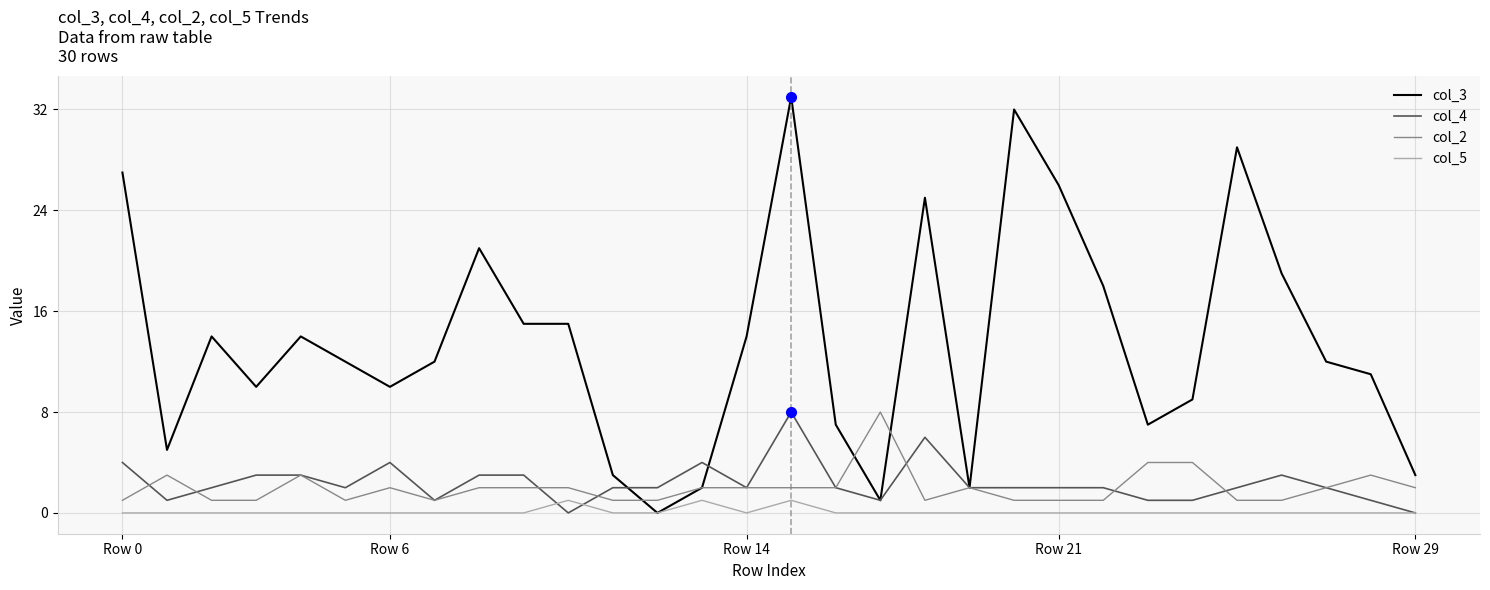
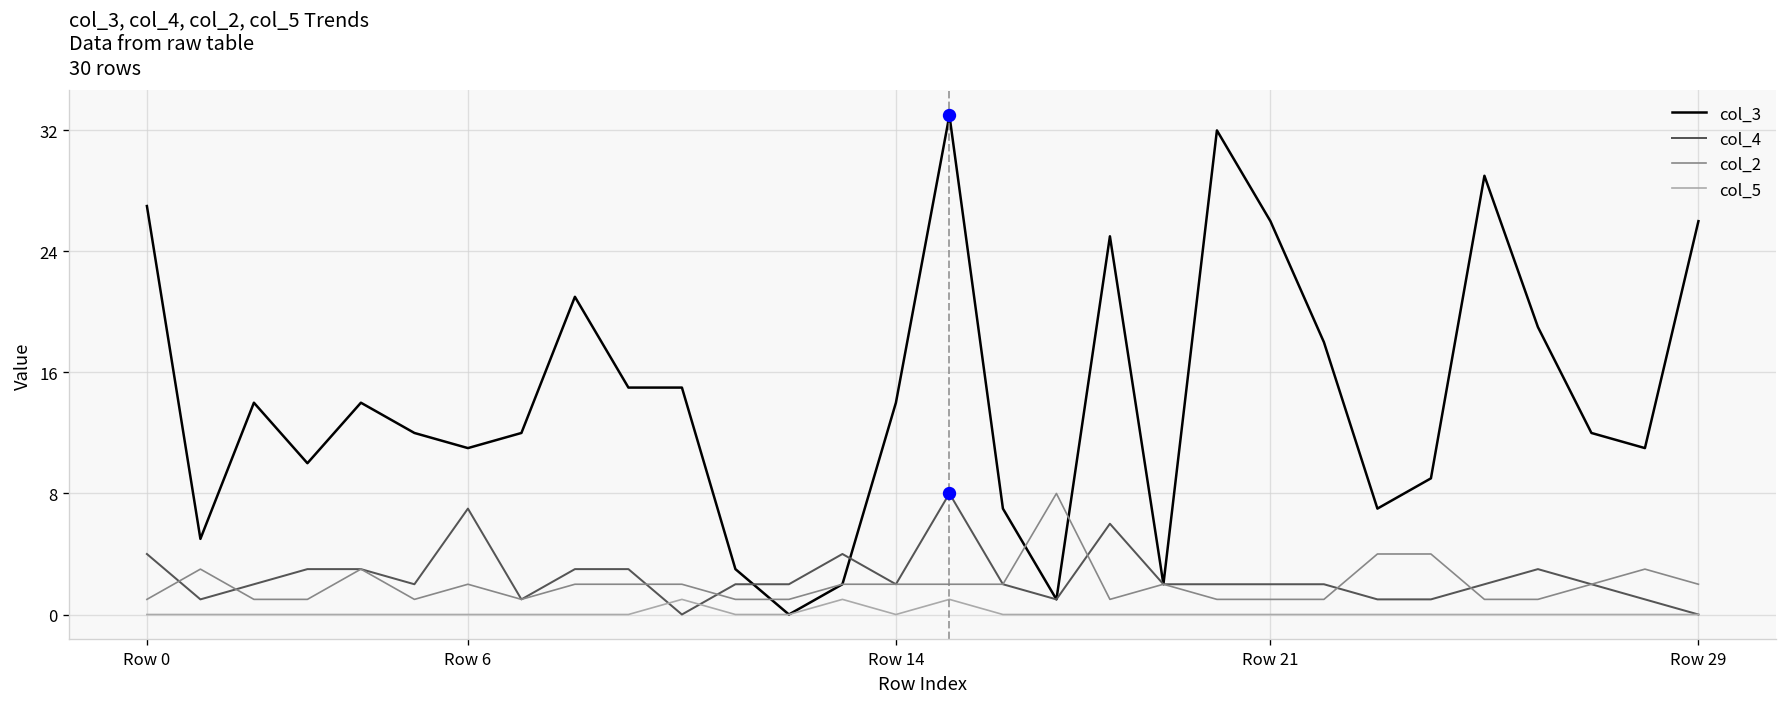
col_3, Row 6: 10 -> 11
col_4, Row 6: 4 -> 7
col_3, Row 29: 3 -> 26
